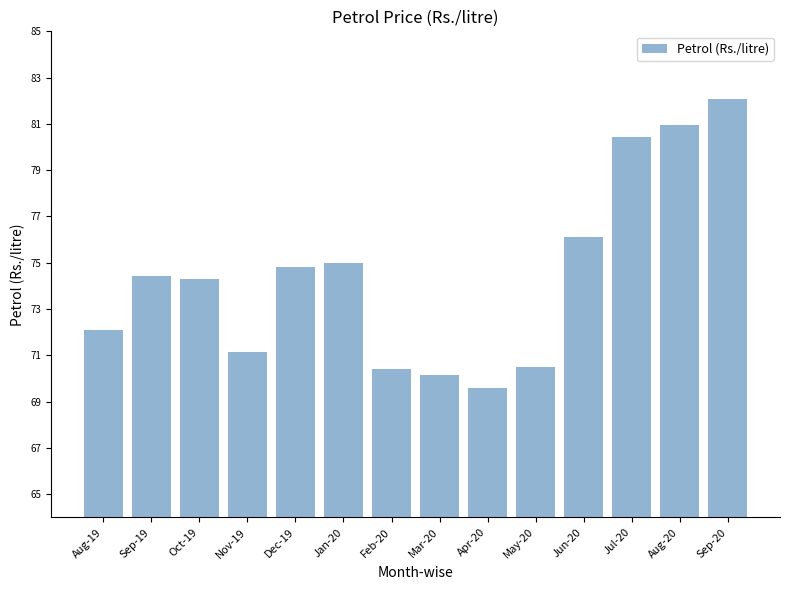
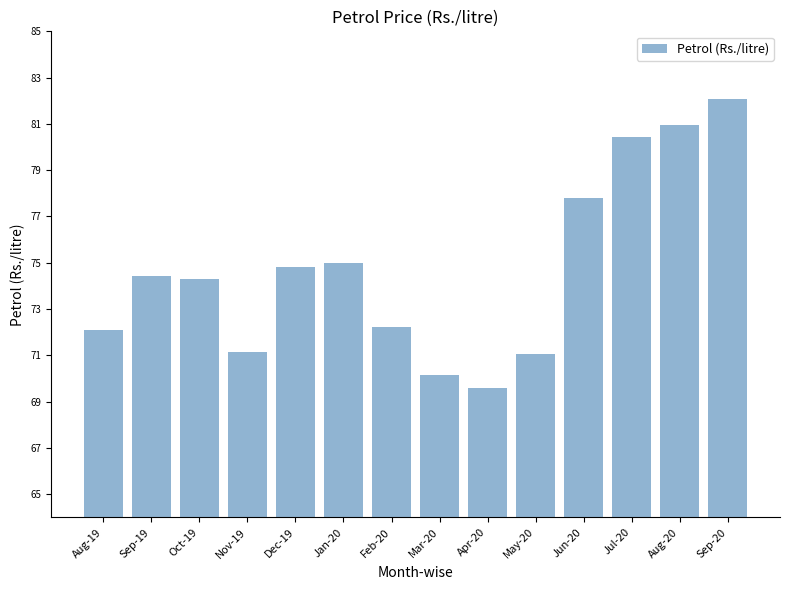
Feb-20: 70.4 -> 72.2
May-20: 70.5 -> 71.0
Jun-20: 76.1 -> 77.8
